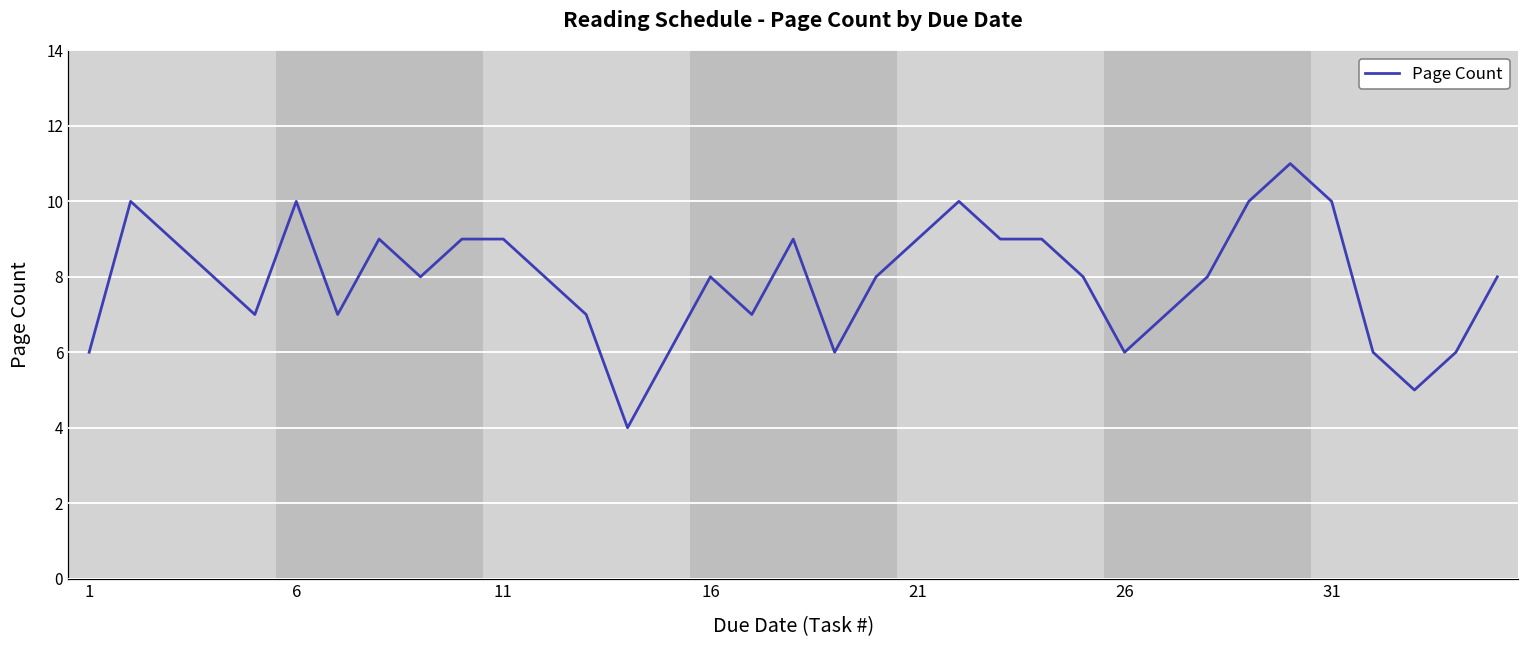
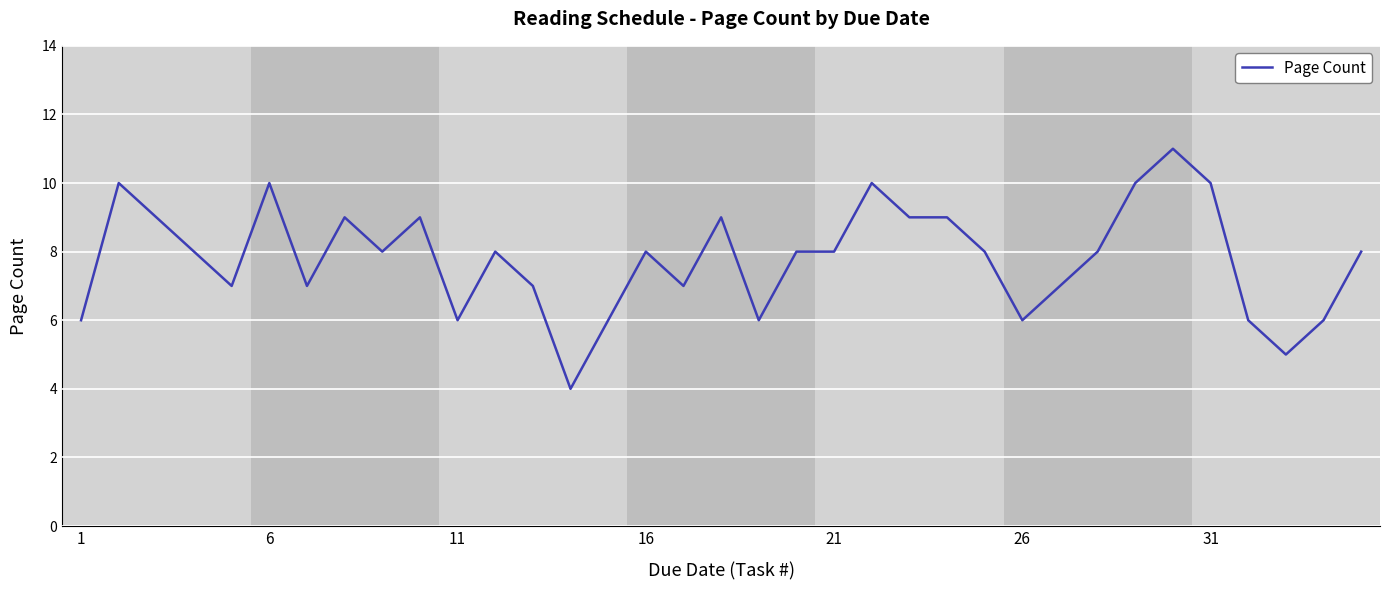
11: 9 -> 6
21: 9 -> 8
